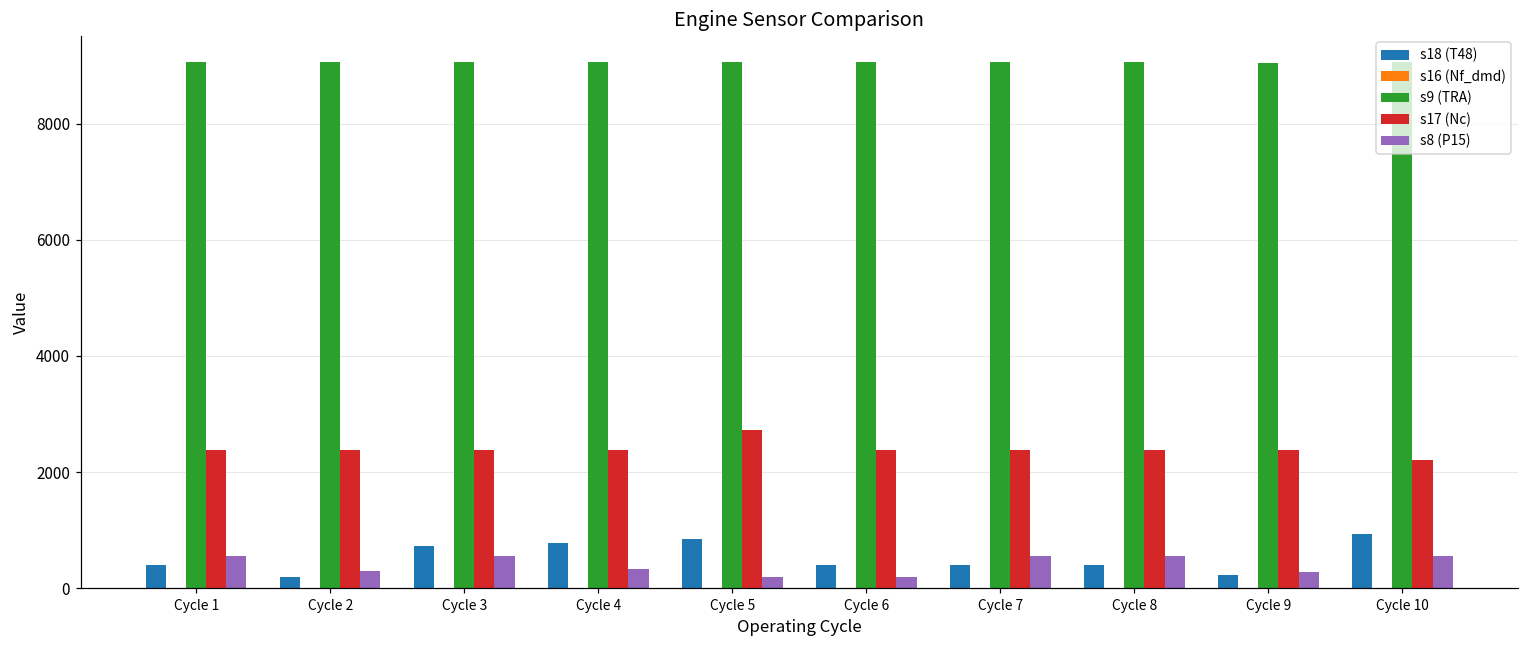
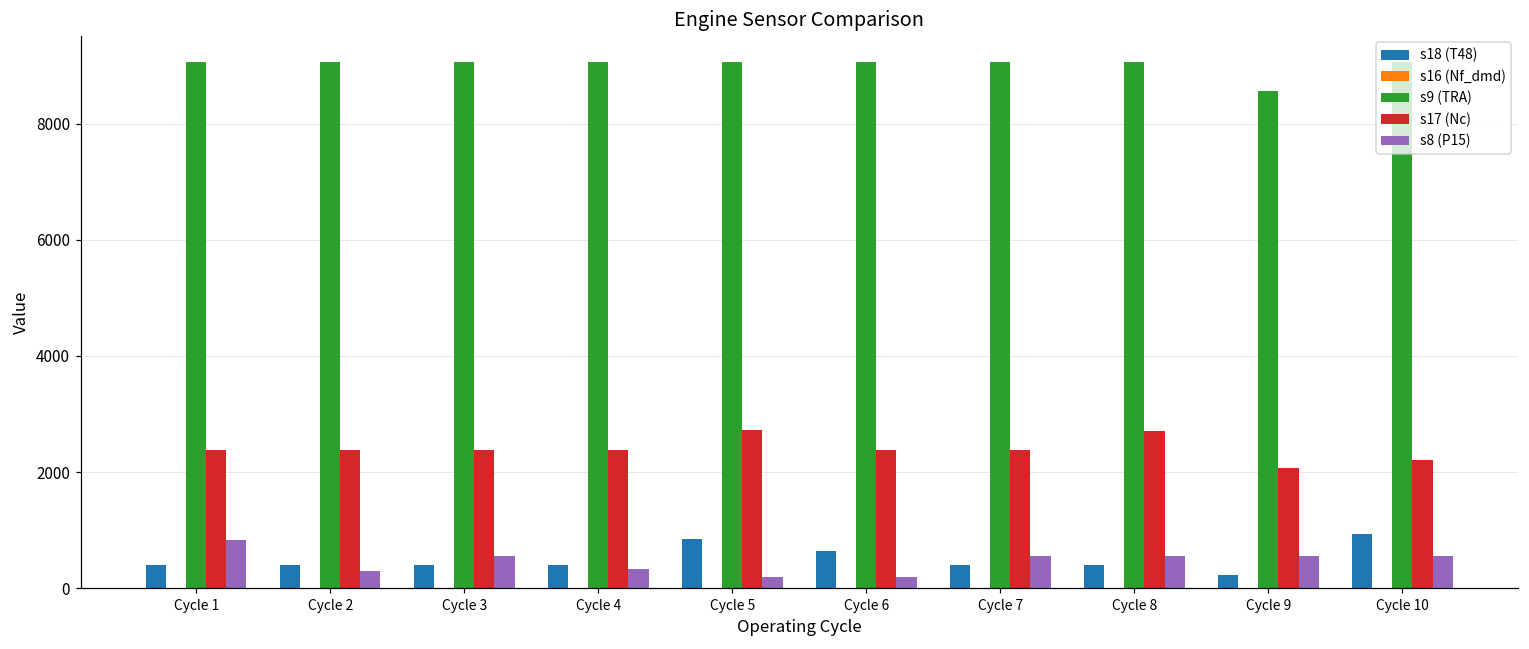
s8 (P15), Cycle 1: 600 -> 800
s18 (T48), Cycle 2: 200 -> 400
s18 (T48), Cycle 3: 700 -> 400
s18 (T48), Cycle 4: 800 -> 400
s18 (T48), Cycle 6: 400 -> 600
s17 (Nc), Cycle 8: 2400 -> 2700
s9 (TRA), Cycle 9: 9100 -> 8600
s17 (Nc), Cycle 9: 2400 -> 2100
s8 (P15), Cycle 9: 300 -> 600
